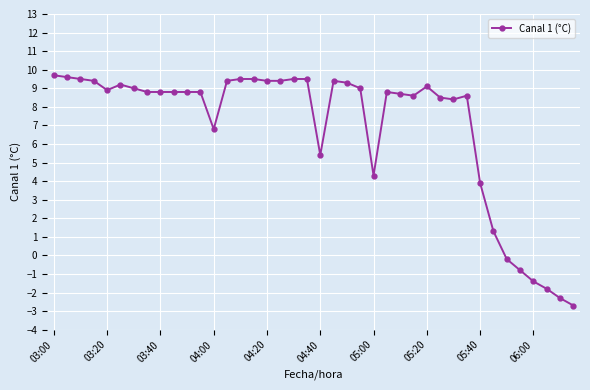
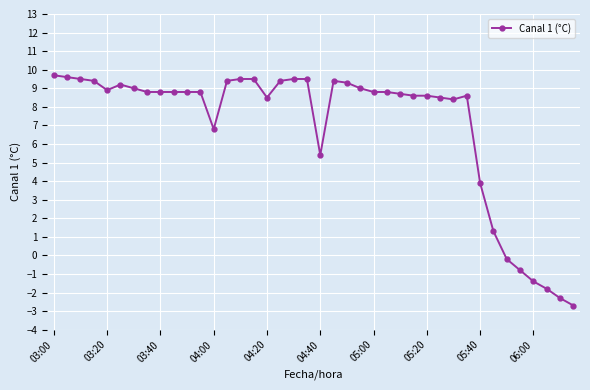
04:20: 9.4 -> 8.5
05:00: 4.3 -> 8.8
05:20: 9.1 -> 8.6
